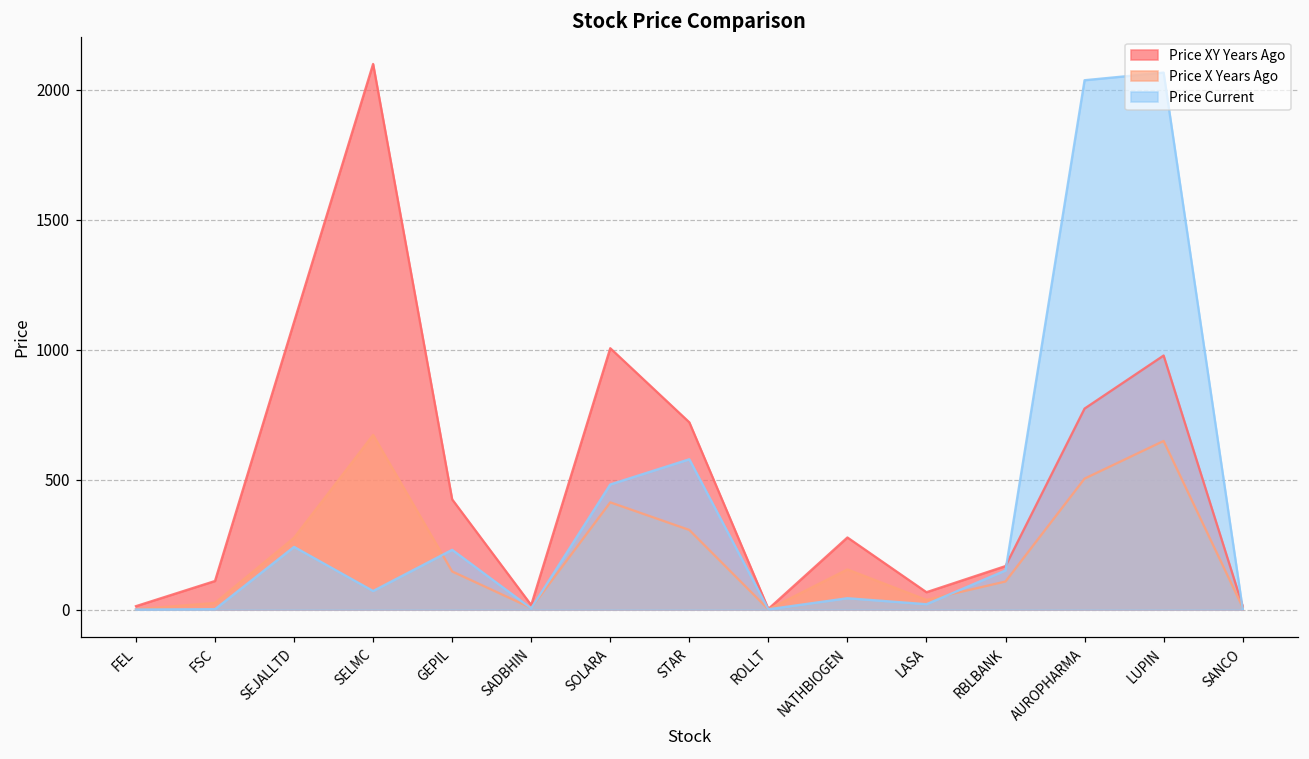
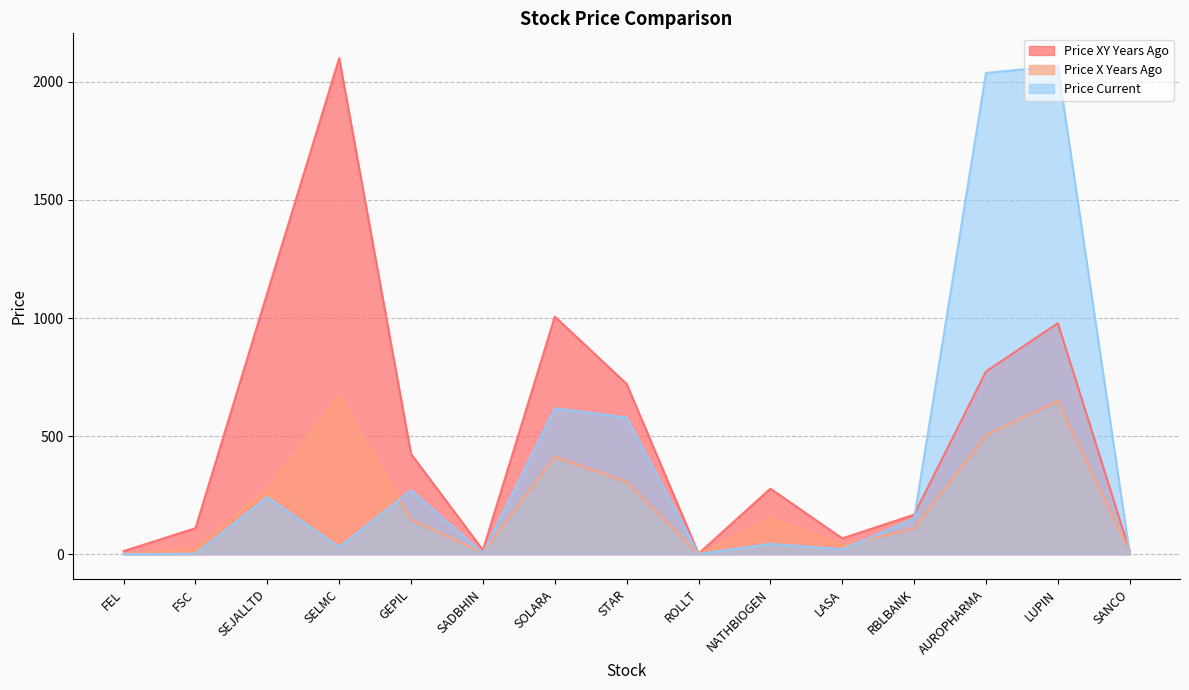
Price Current, SELMC: 70 -> 30
Price Current, GEPIL: 230 -> 270
Price Current, SOLARA: 480 -> 620
